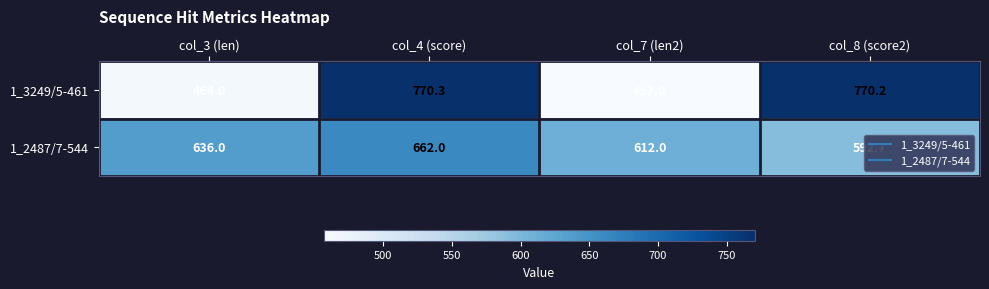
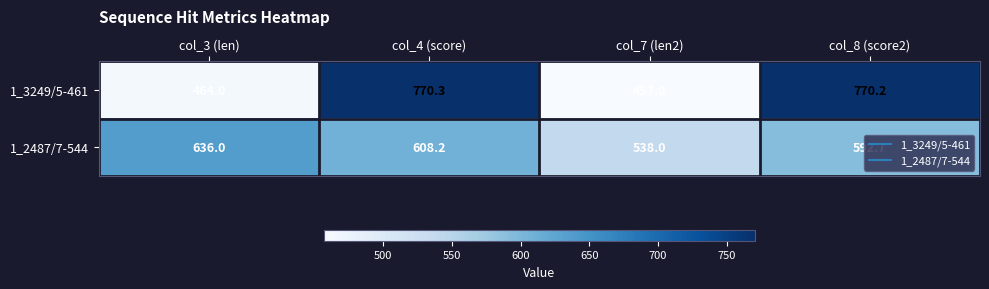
1_2487/7-544, col_4 (score): 662.0 -> 608.2
1_2487/7-544, col_7 (len2): 612.0 -> 538.0
